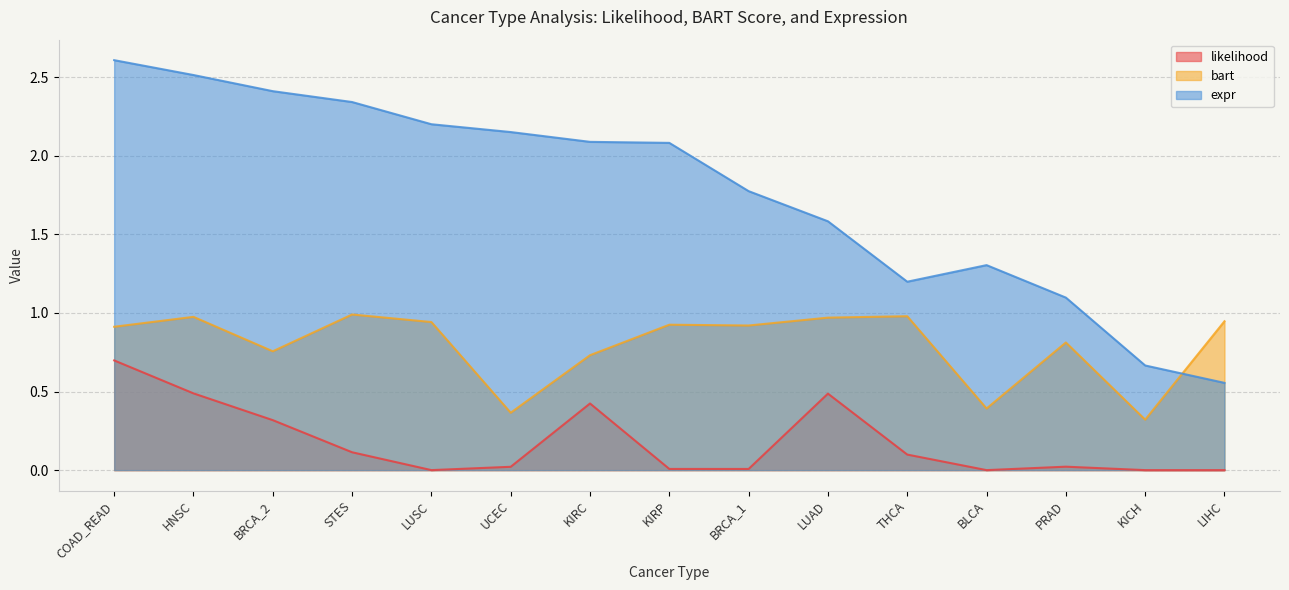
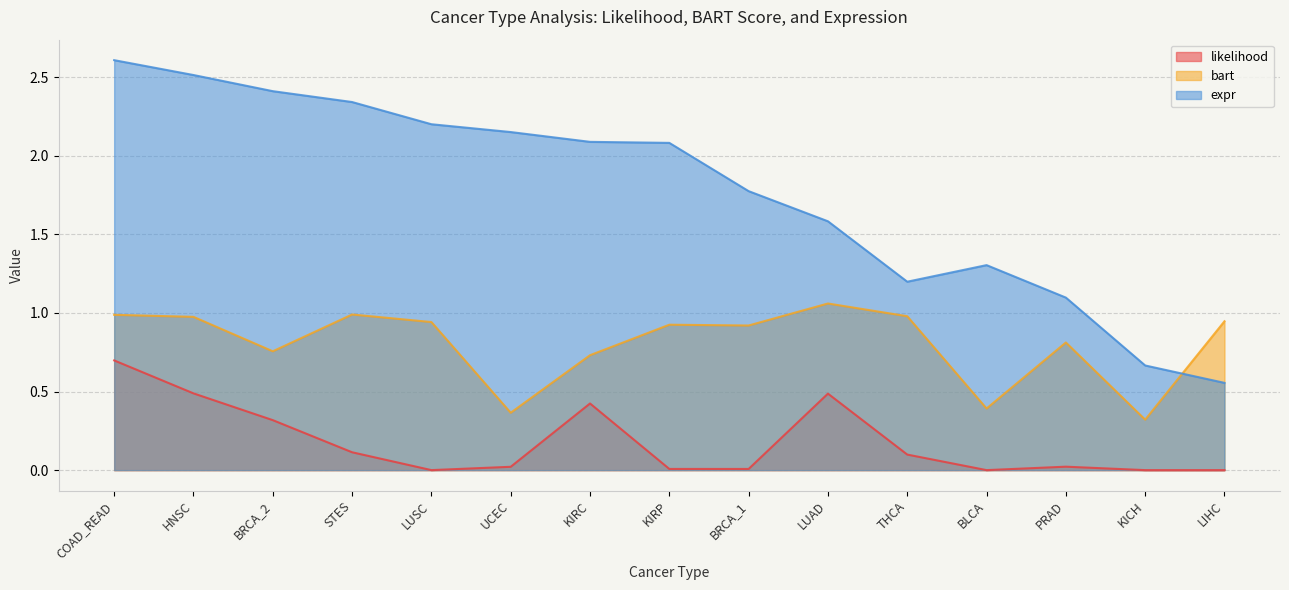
bart, COAD_READ: 0.91 -> 0.99
bart, LUAD: 0.97 -> 1.06
